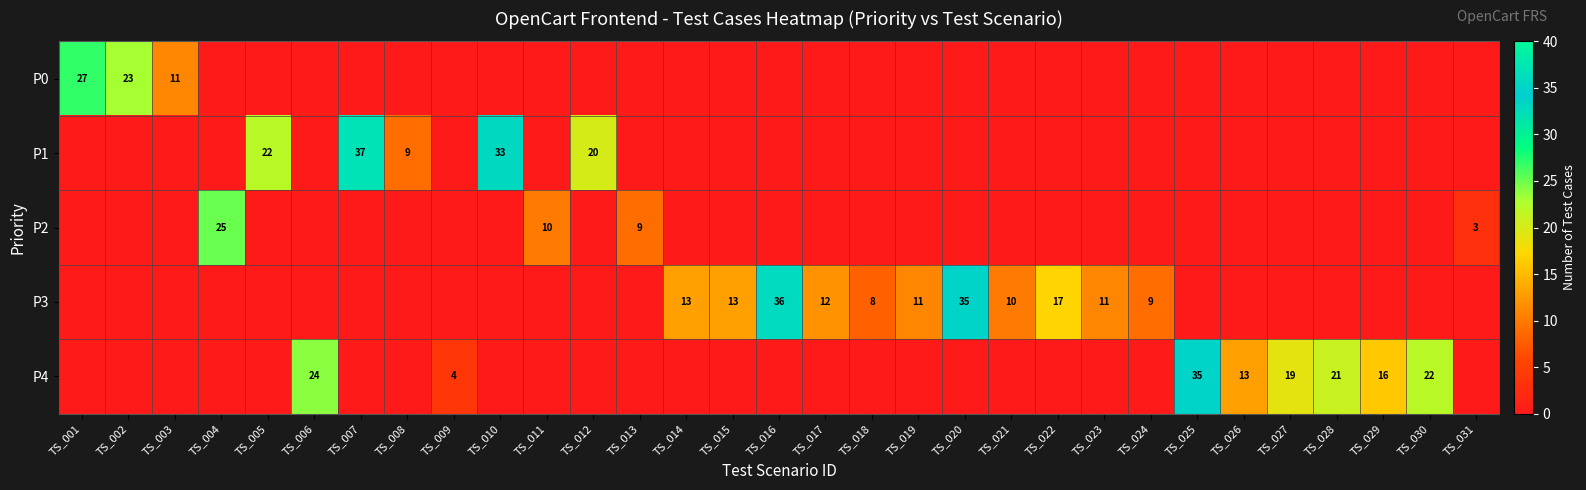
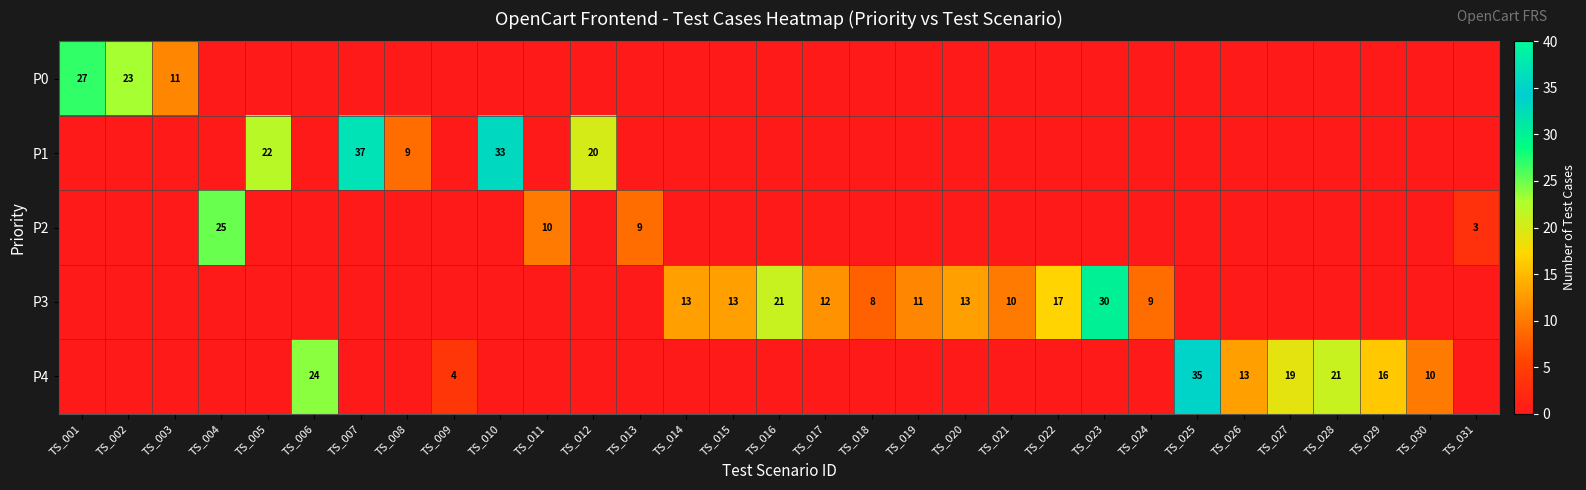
P3, TS_016: 36 -> 21
P3, TS_020: 35 -> 13
P3, TS_023: 11 -> 30
P4, TS_030: 22 -> 10
